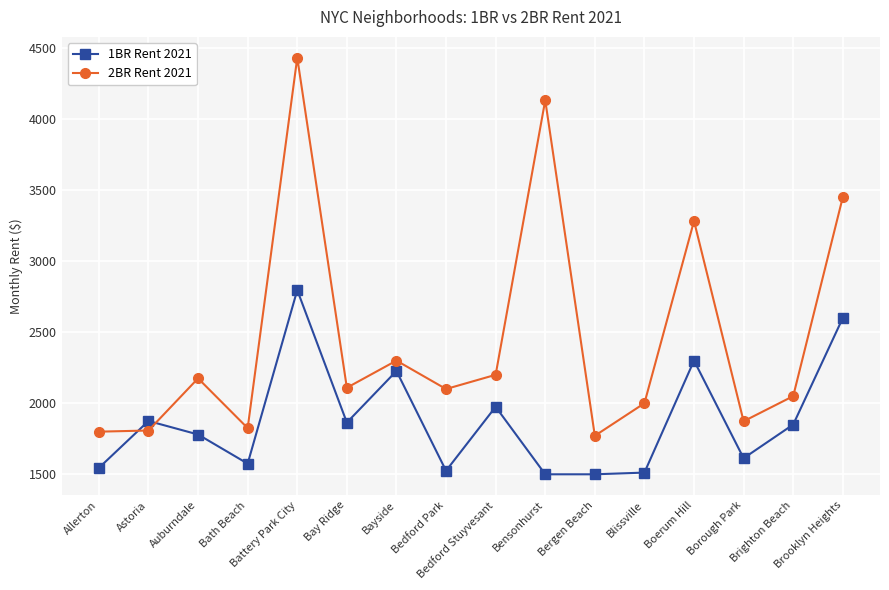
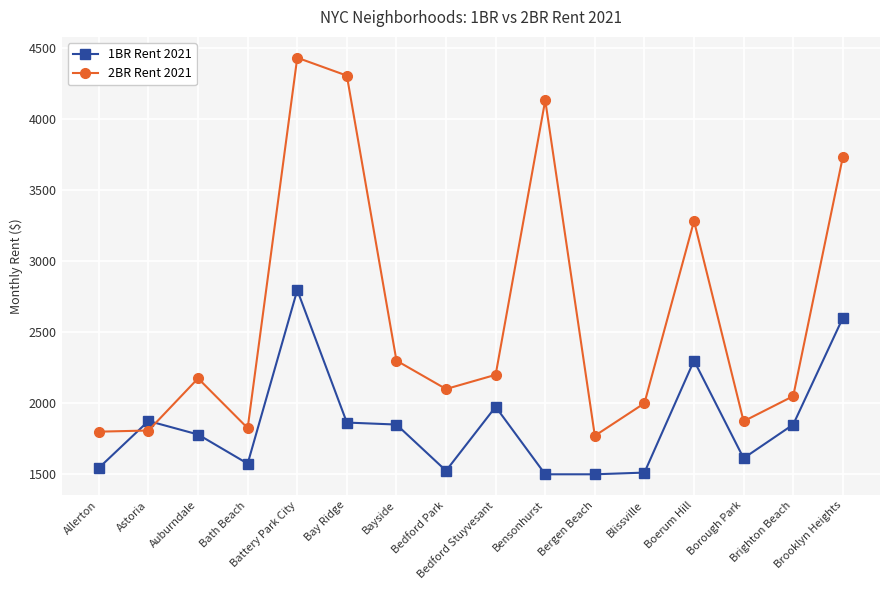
2BR Rent 2021, Bay Ridge: 2110 -> 4310
1BR Rent 2021, Bayside: 2230 -> 1850
2BR Rent 2021, Brooklyn Heights: 3450 -> 3730
